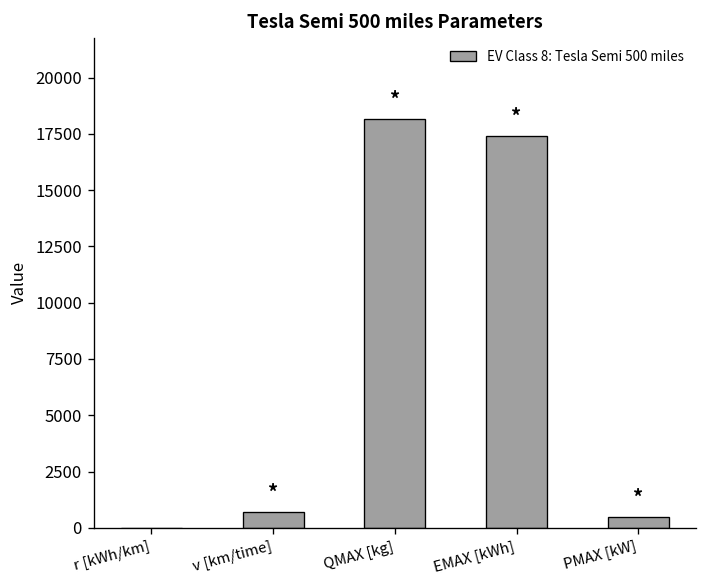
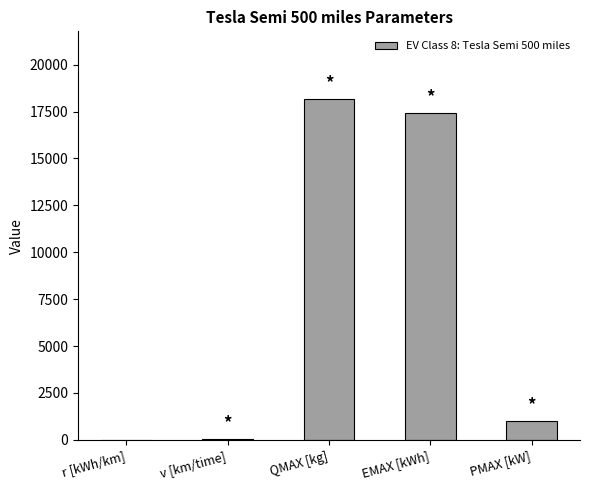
v [km/time]: 700 -> 0
PMAX [kW]: 500 -> 1000
